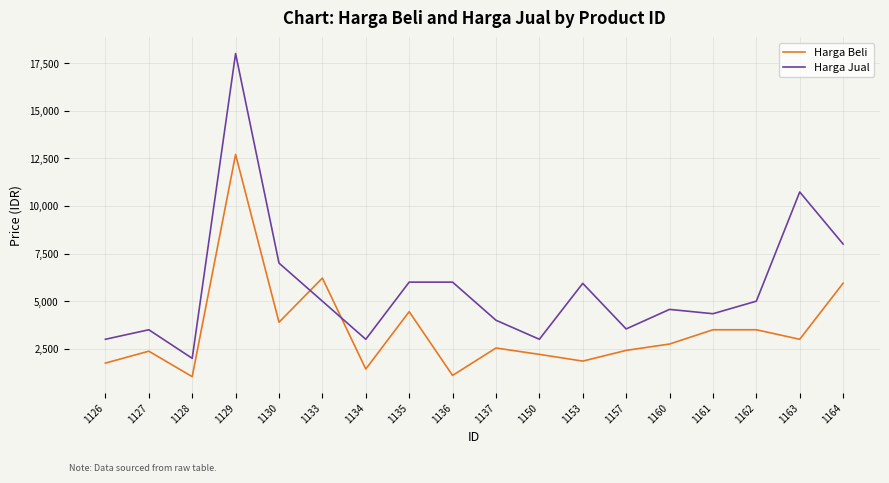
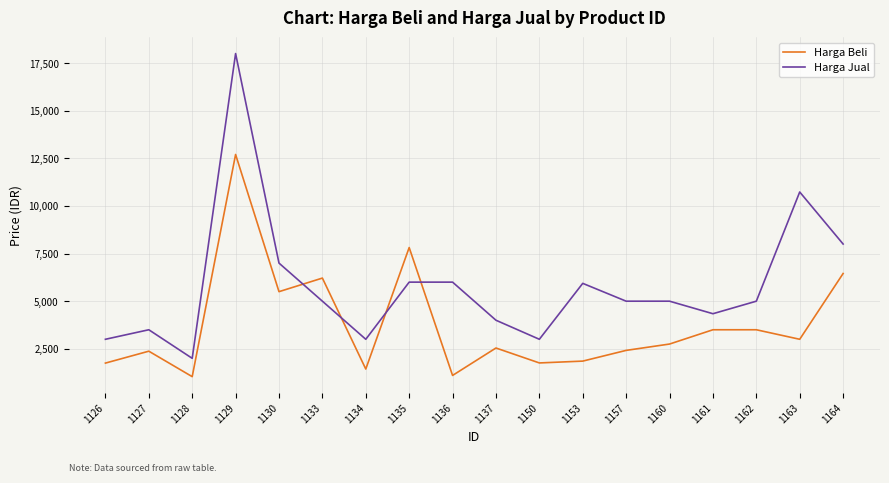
Harga Beli, 1130: 3,900 -> 5,500
Harga Beli, 1135: 4,500 -> 7,800
Harga Beli, 1150: 2,200 -> 1,800
Harga Jual, 1157: 3,500 -> 5,000
Harga Jual, 1160: 4,600 -> 5,000
Harga Beli, 1164: 5,900 -> 6,500
